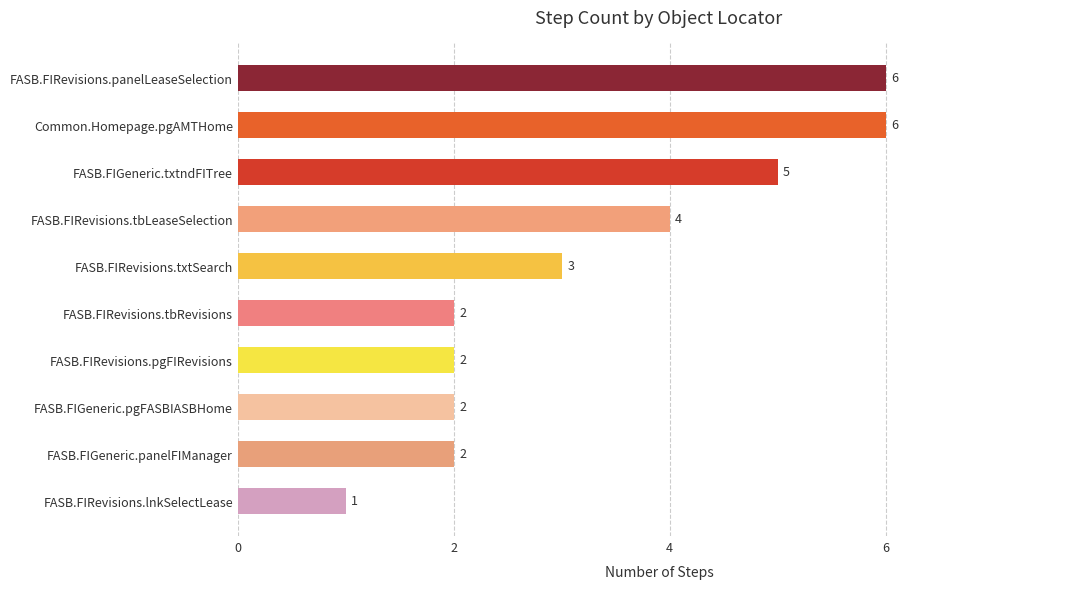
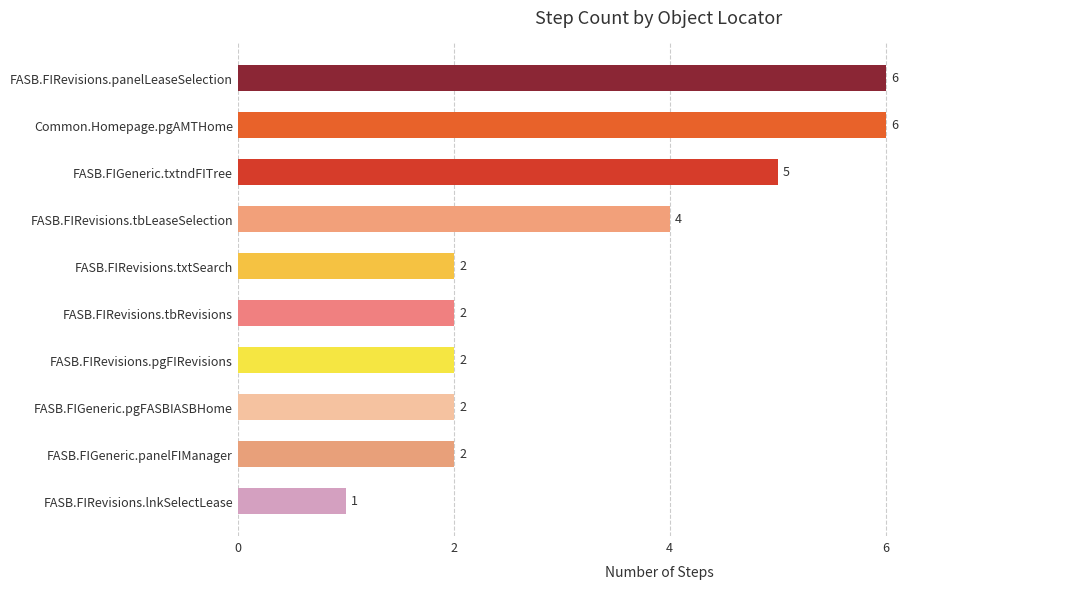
FASB.FIRevisions.txtSearch: 3 -> 2
